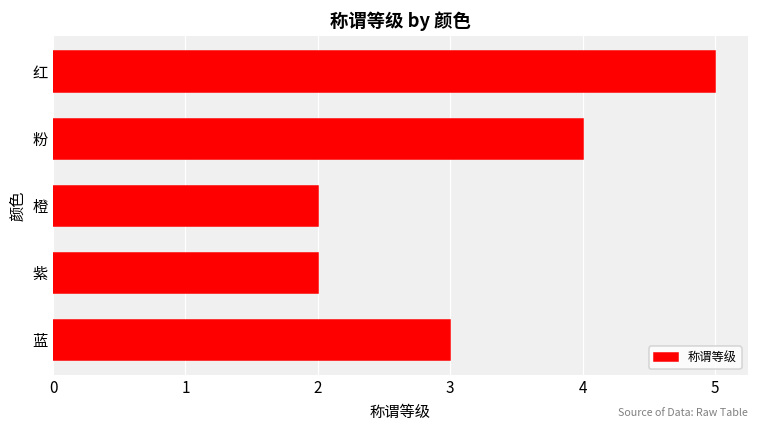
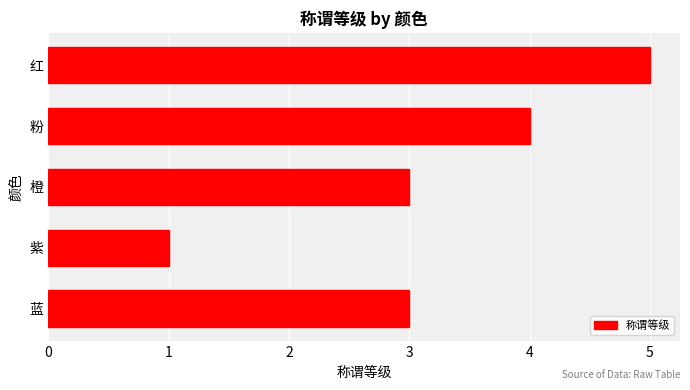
橙: 2 -> 3
紫: 2 -> 1
